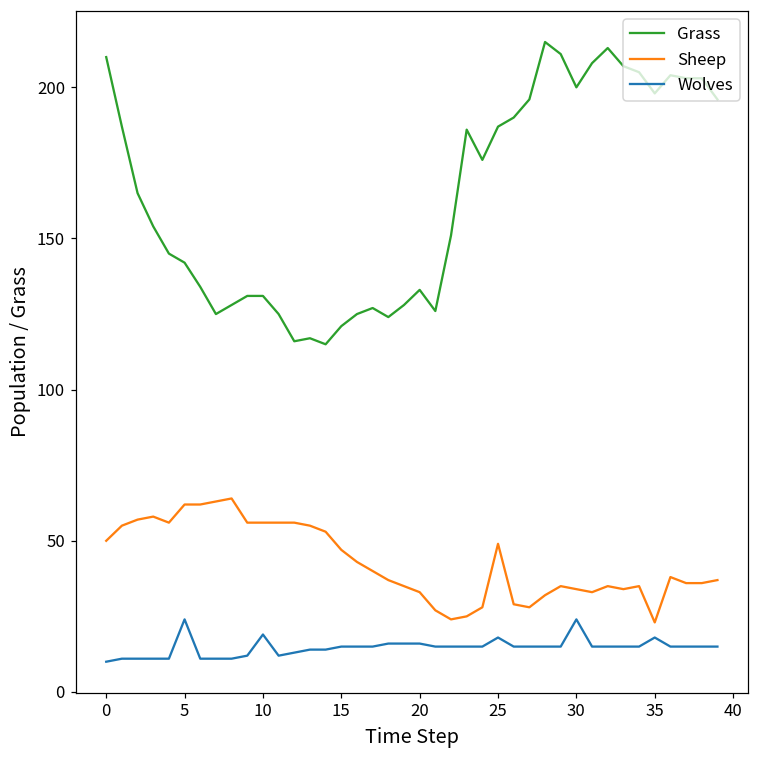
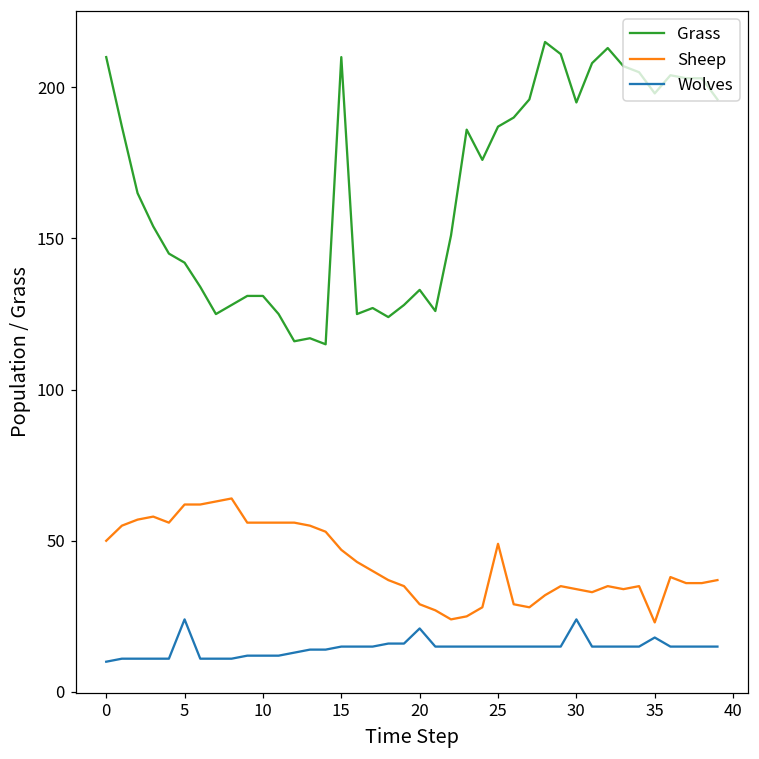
Wolves, 10: 19 -> 12
Grass, 15: 121 -> 210
Sheep, 20: 33 -> 29
Wolves, 20: 16 -> 21
Wolves, 25: 18 -> 15
Grass, 30: 200 -> 195
